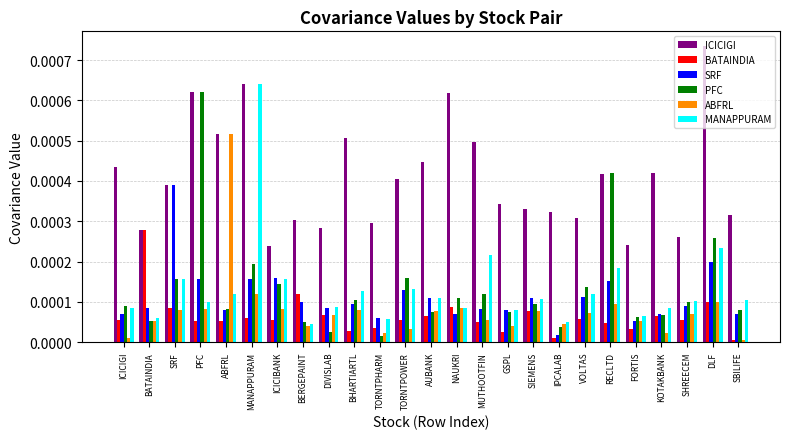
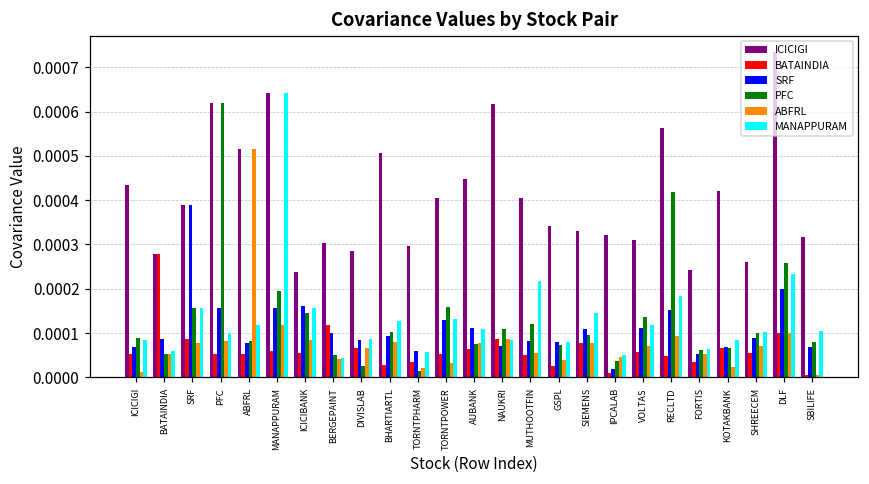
ICICIGI, MUTHOOTFIN: 0.00050 -> 0.00040
MANAPPURAM, SIEMENS: 0.00011 -> 0.00015
ICICIGI, RECLTD: 0.00042 -> 0.00056
